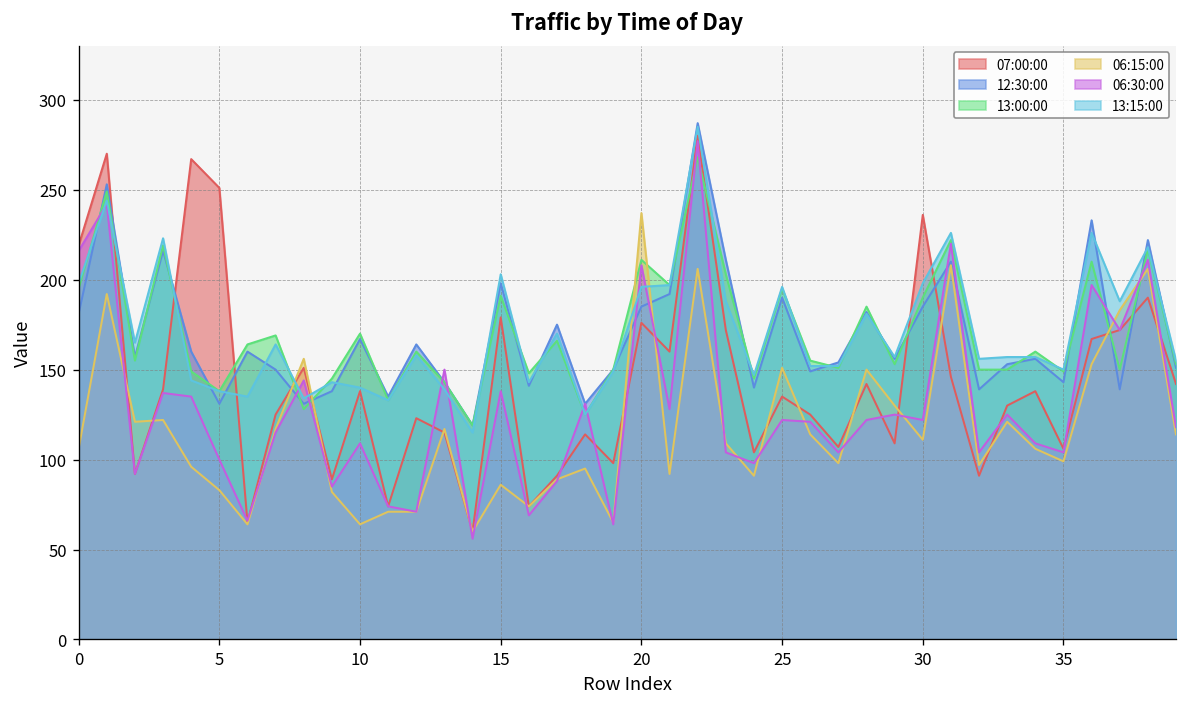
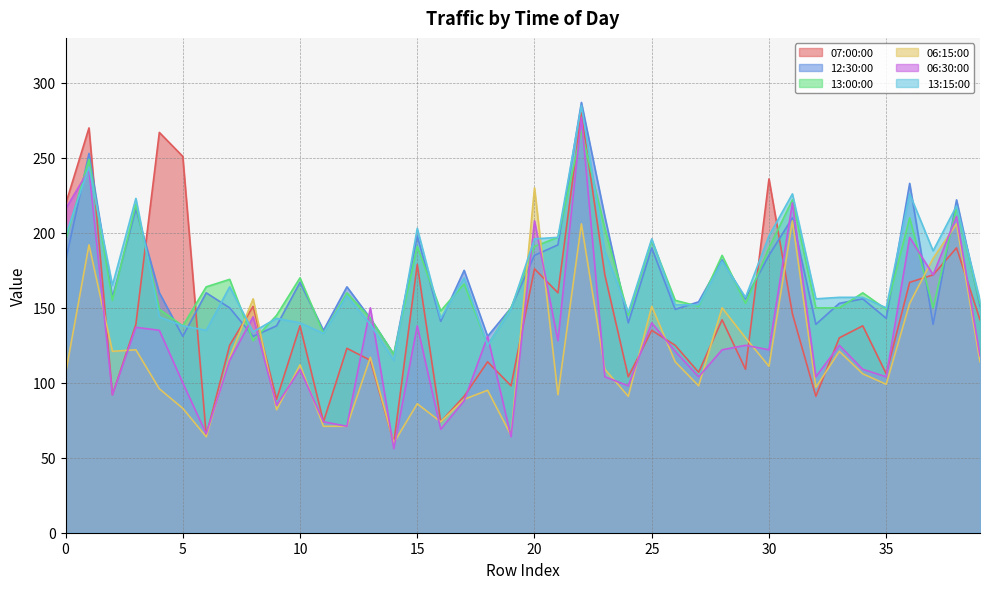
06:15:00, 10: 64 -> 112
13:00:00, 20: 211 -> 191
06:15:00, 20: 237 -> 230
06:30:00, 25: 122 -> 140
